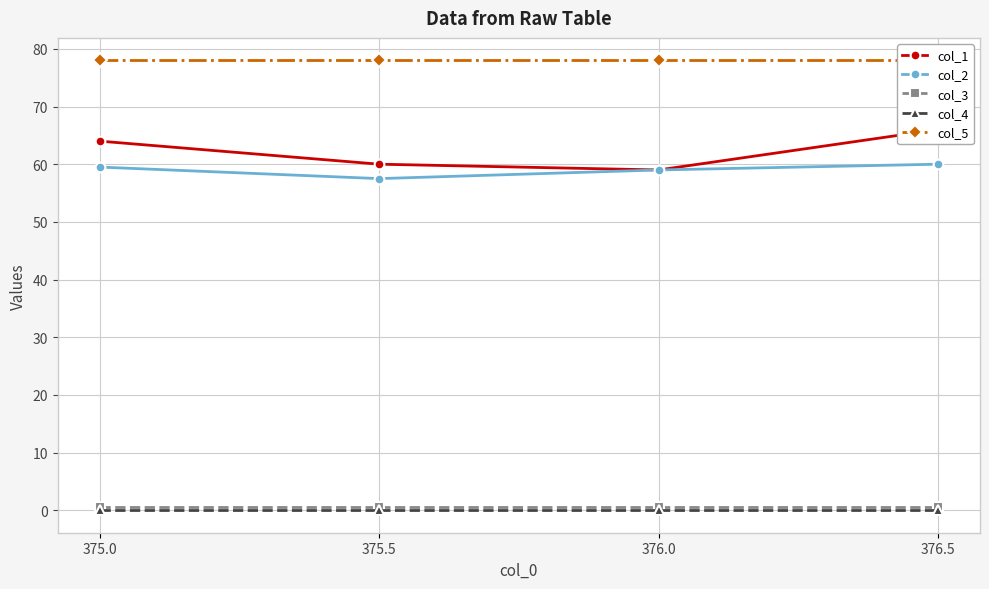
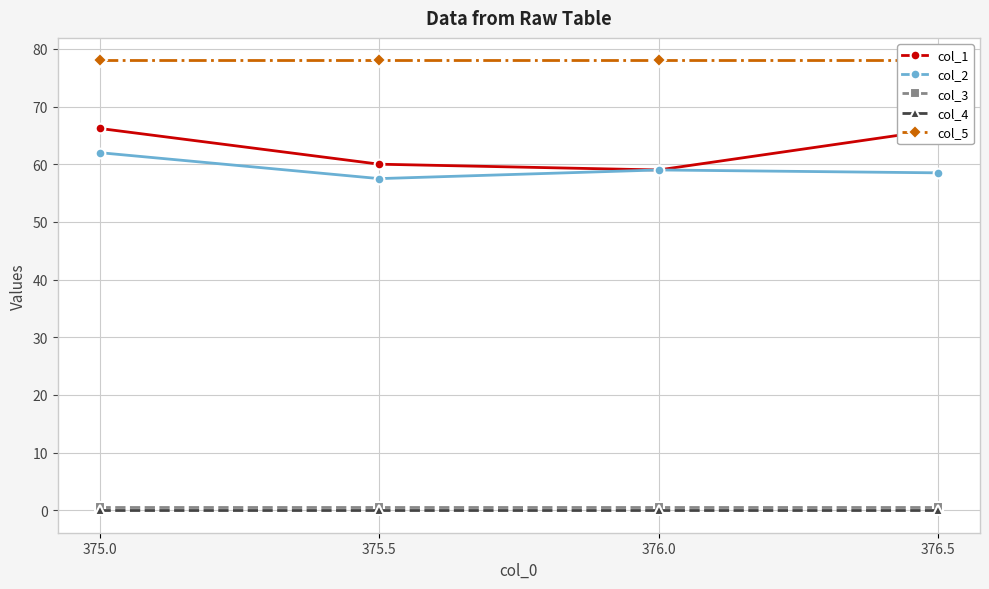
col_1, 375.0: 64 -> 66
col_2, 375.0: 60 -> 62
col_2, 376.5: 60 -> 59
